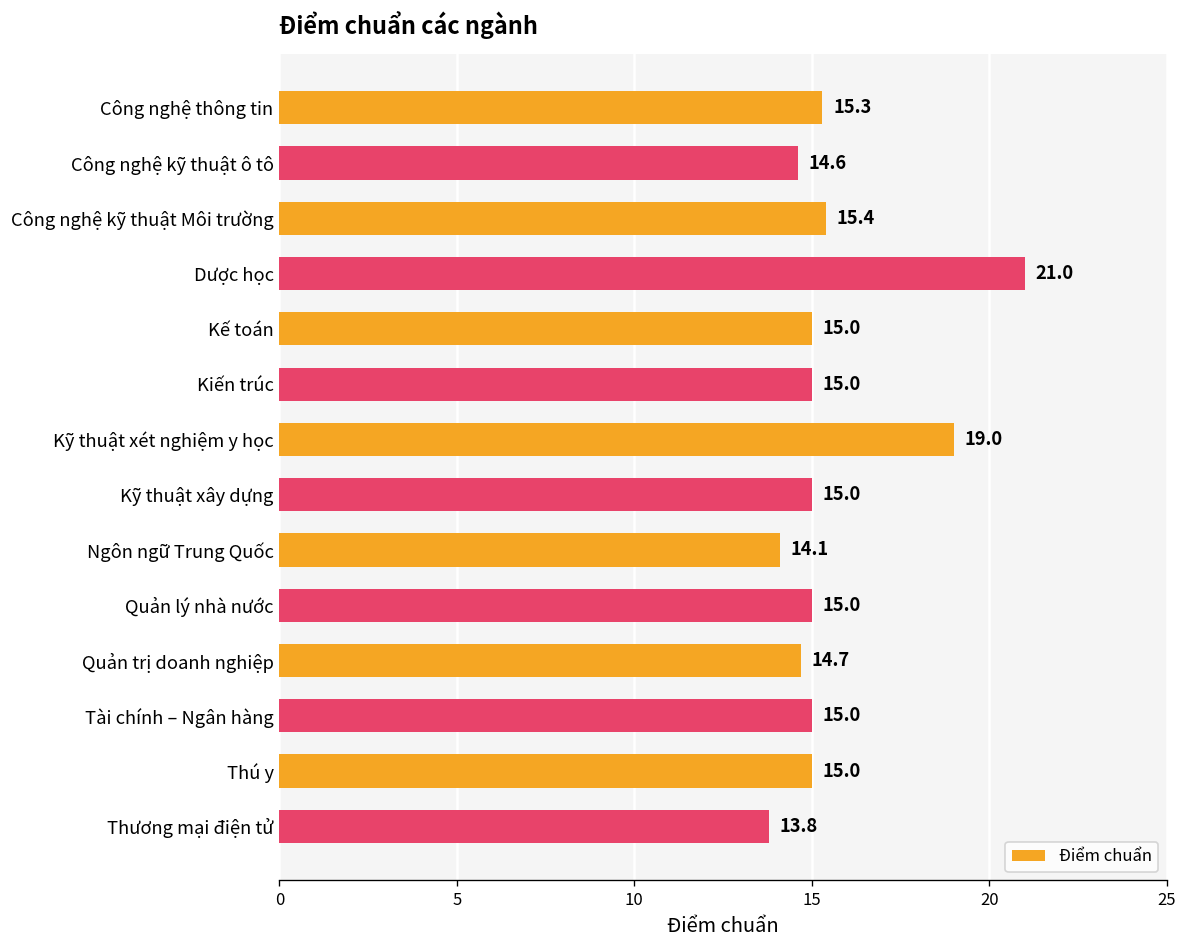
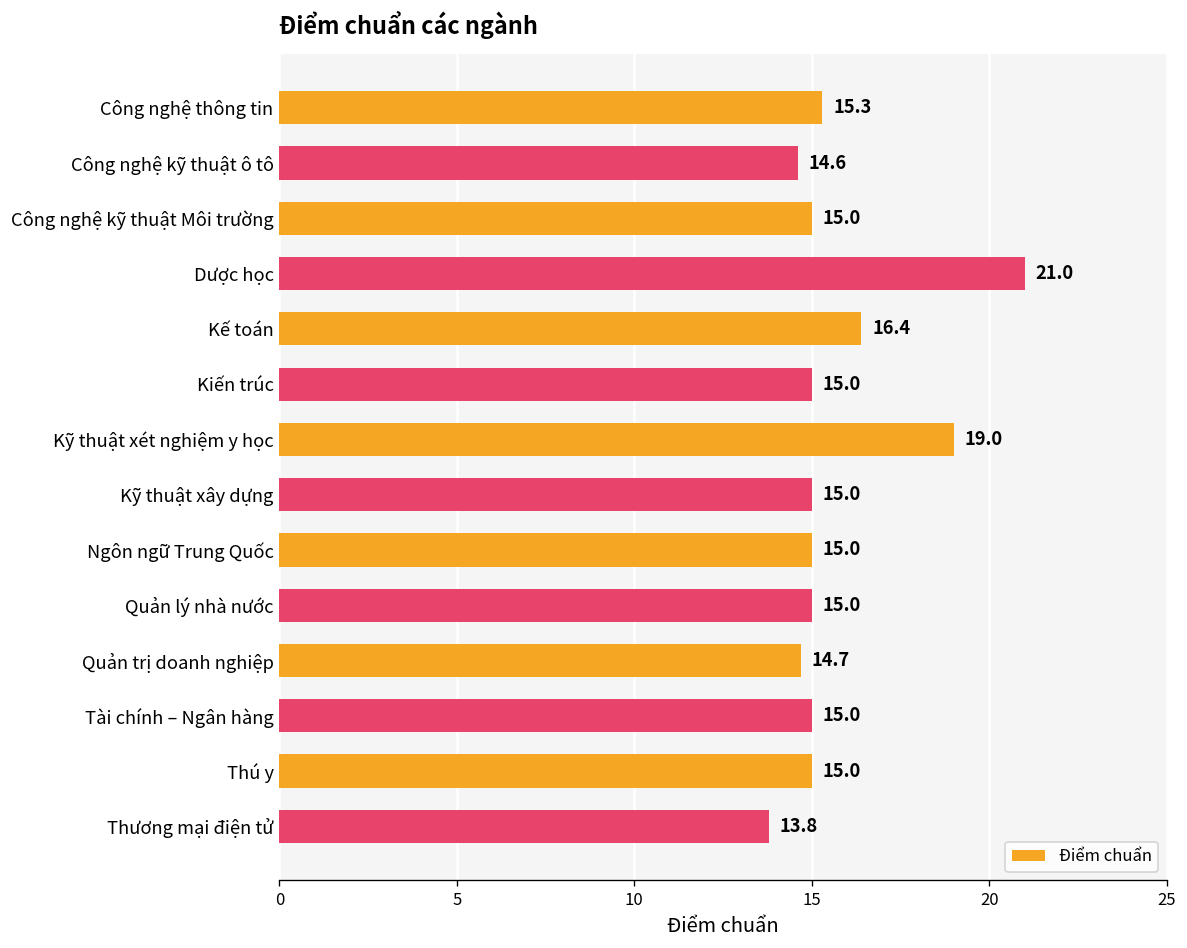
Công nghệ kỹ thuật Môi trường: 15.4 -> 15.0
Kế toán: 15.0 -> 16.4
Ngôn ngữ Trung Quốc: 14.1 -> 15.0
